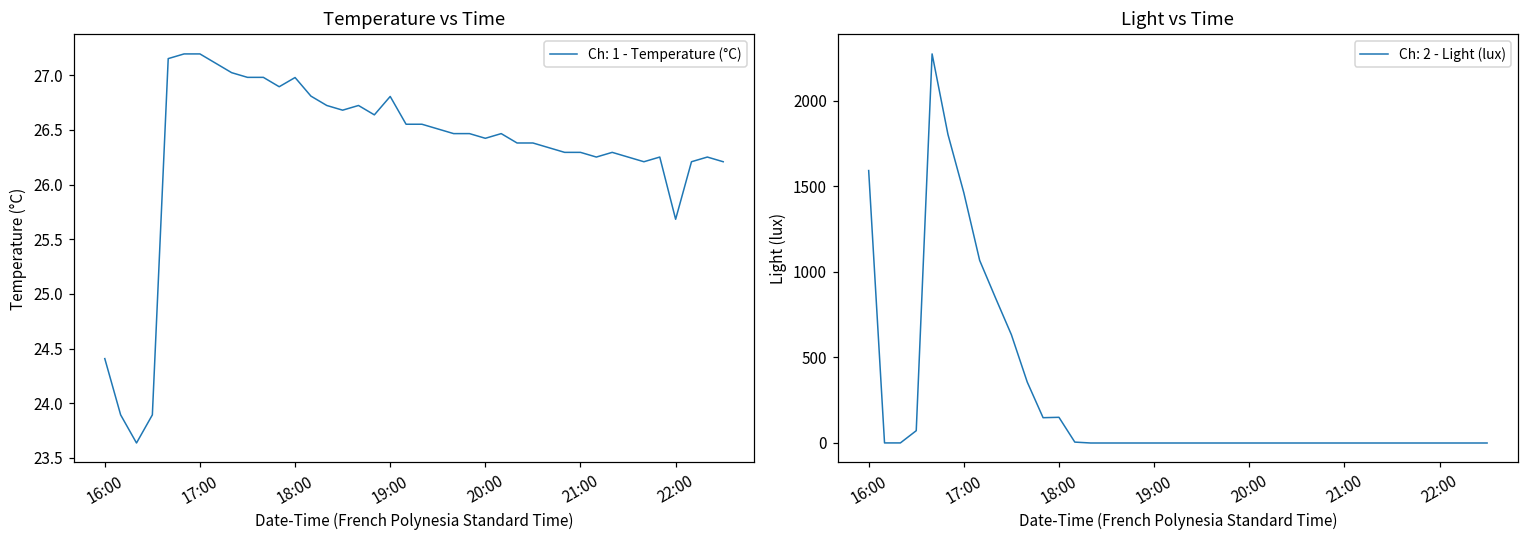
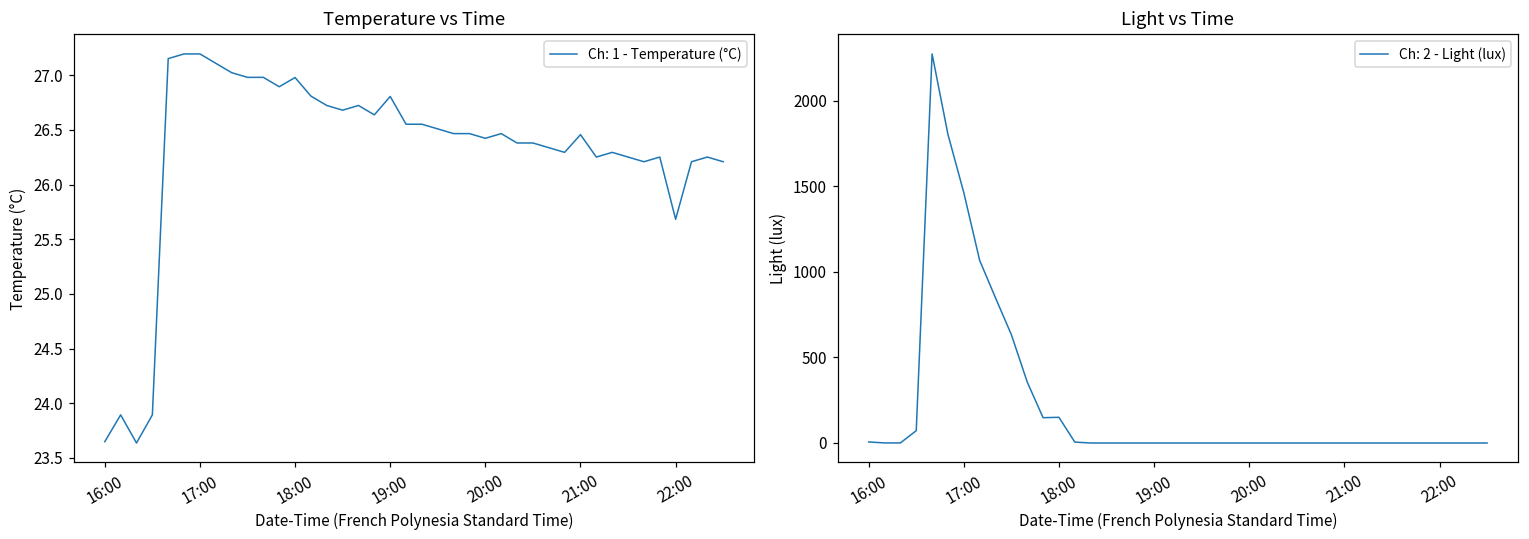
Temperature vs Time, 16:00: 24.4 -> 23.6
Temperature vs Time, 21:00: 26.3 -> 26.5
Light vs Time, 16:00: 1590 -> 10
